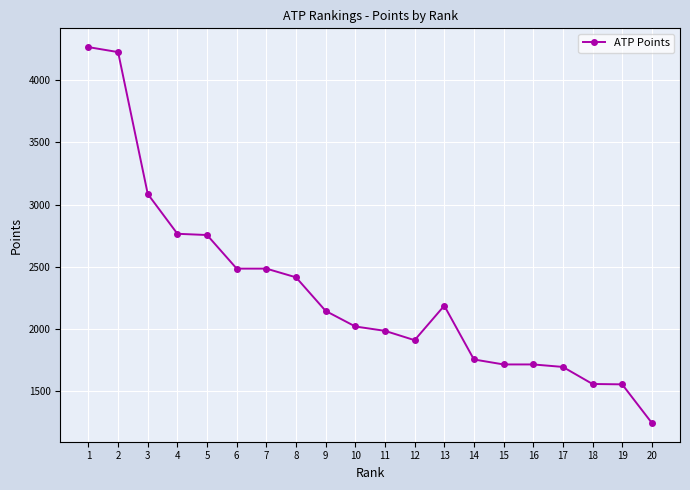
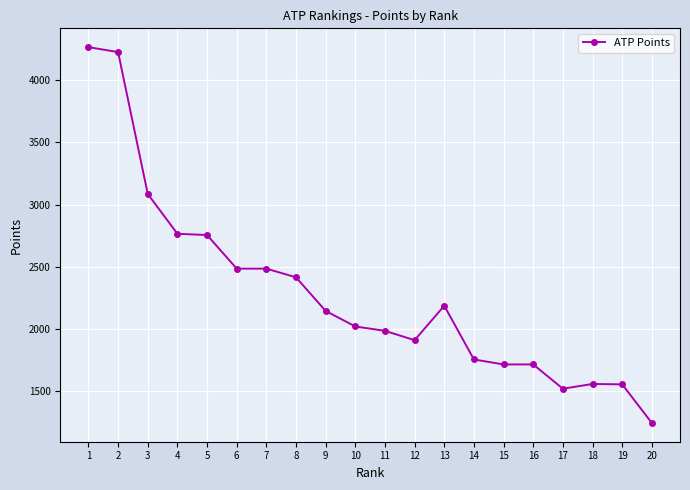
17: 1700 -> 1520
